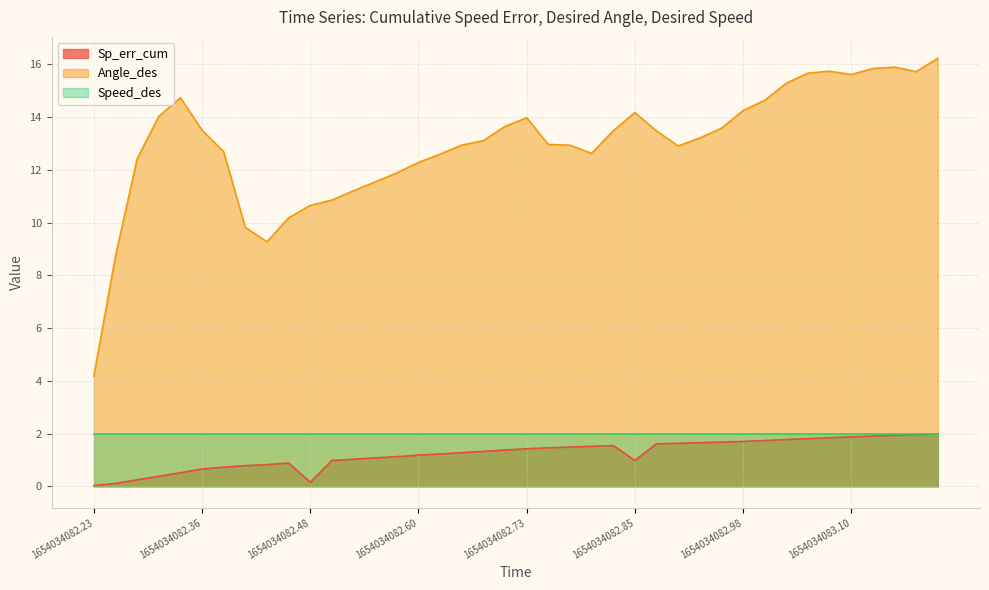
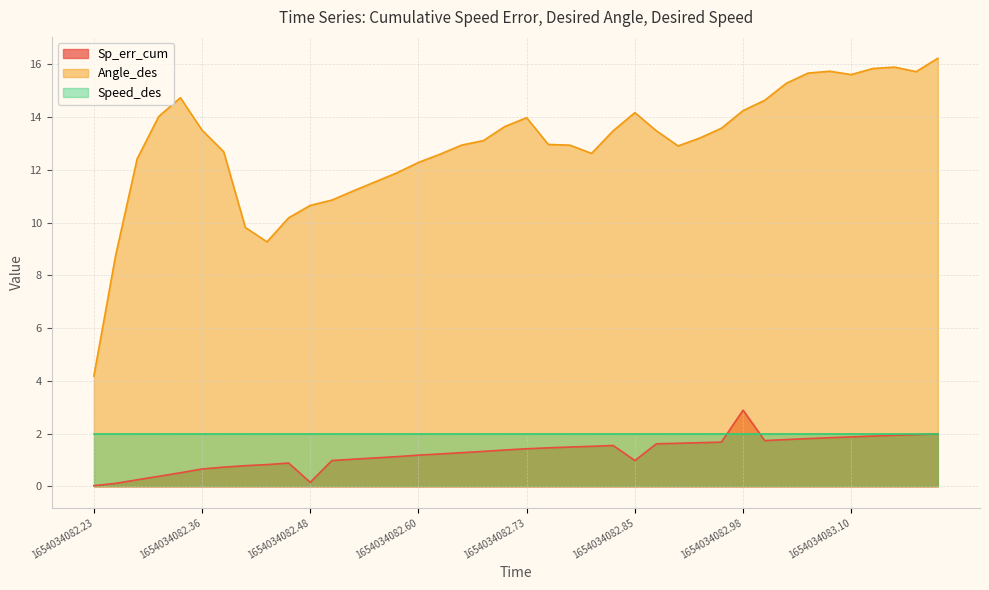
Sp_err_cum, 1654034082.98: 1.7 -> 2.9
